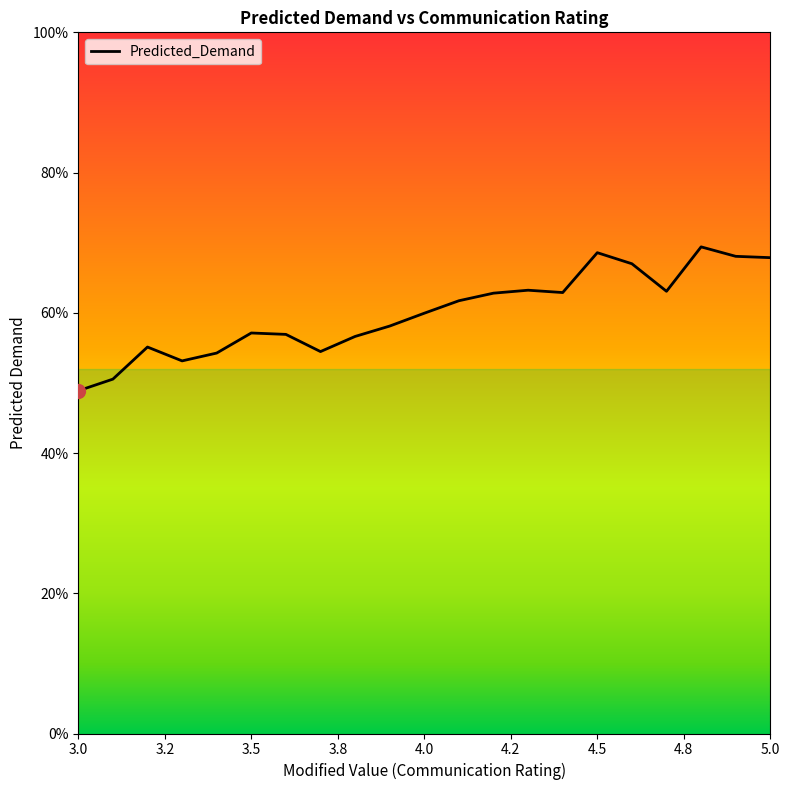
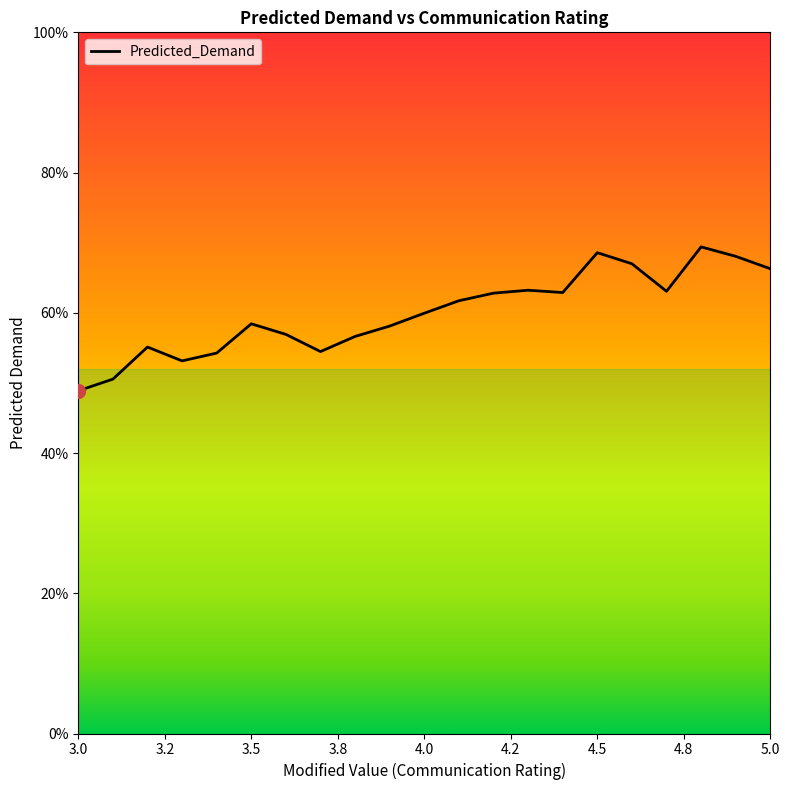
Predicted_Demand, 3.5: 57% -> 58%
Predicted_Demand, 5.0: 68% -> 66%
